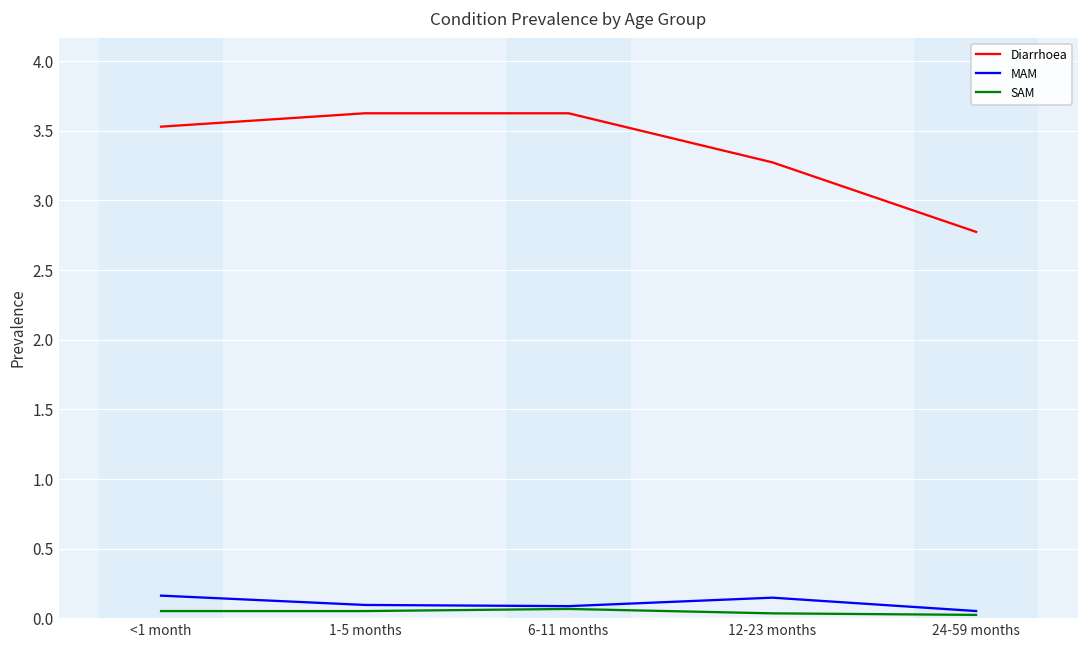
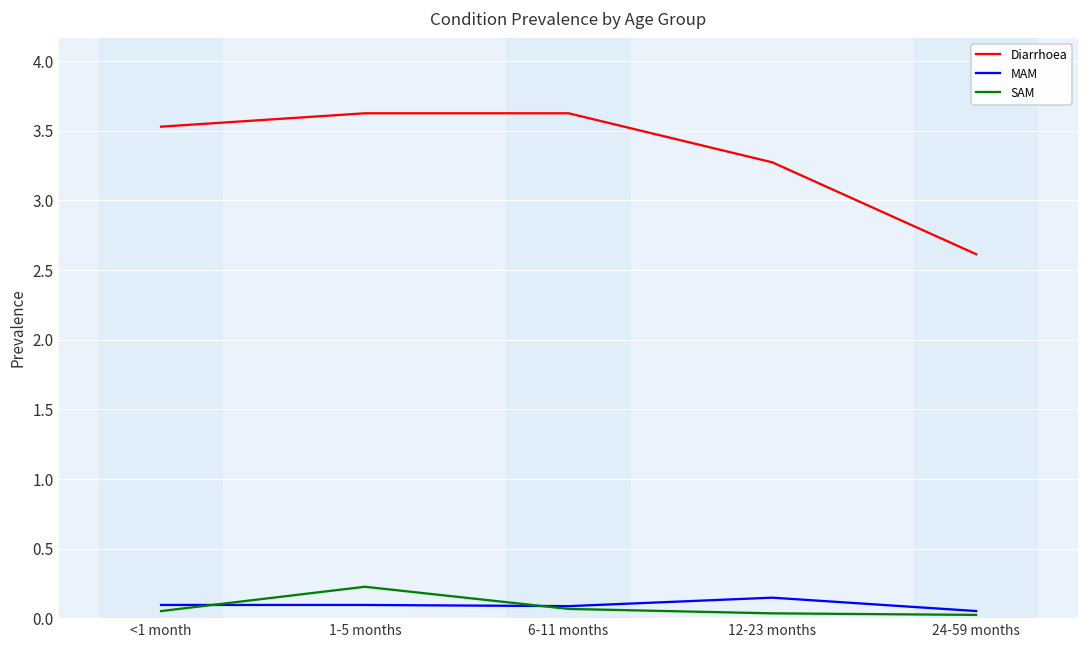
MAM, <1 month: 0.16 -> 0.10
SAM, 1-5 months: 0.05 -> 0.23
Diarrhoea, 24-59 months: 2.77 -> 2.61
